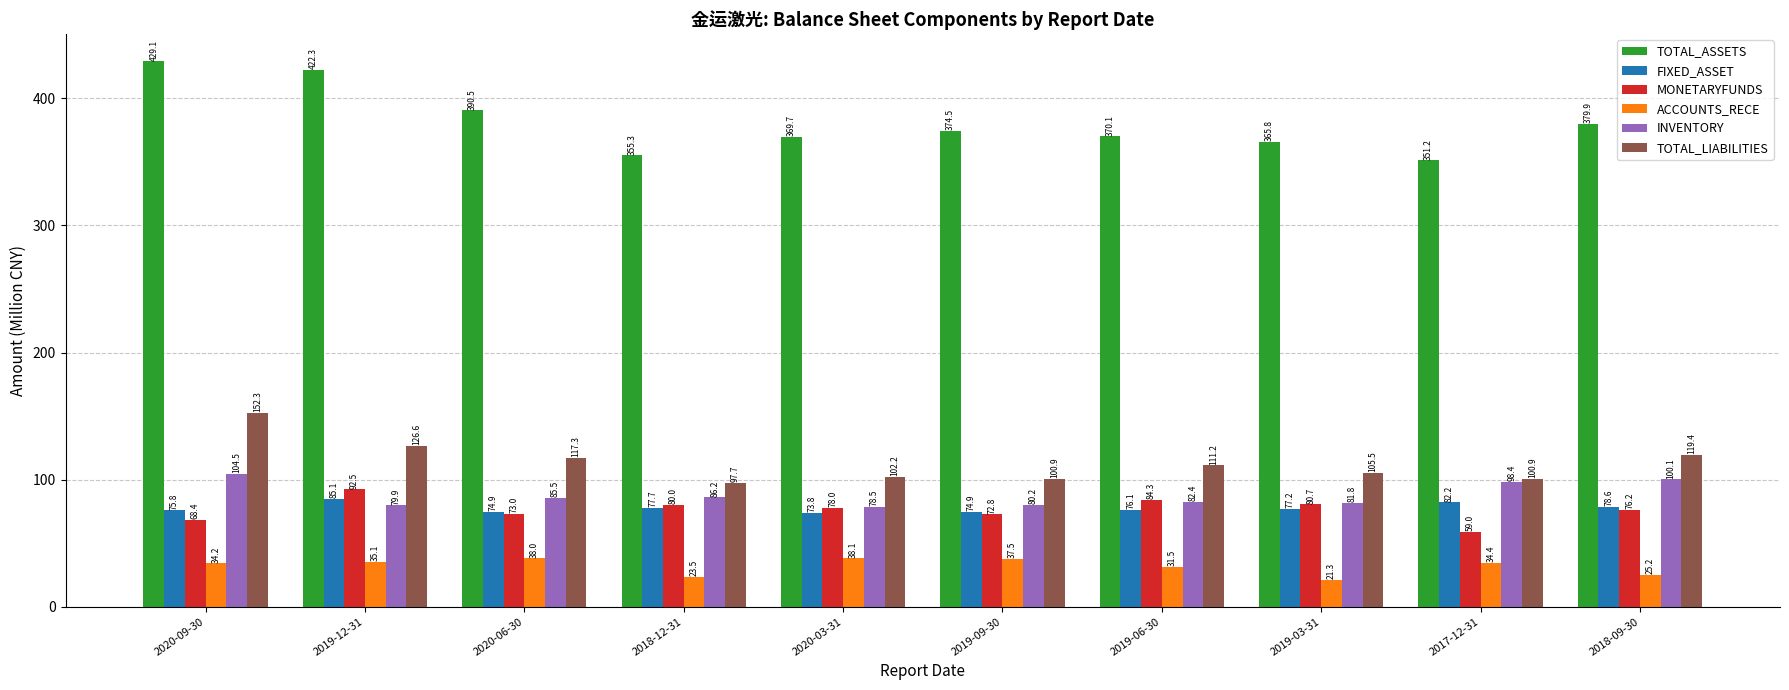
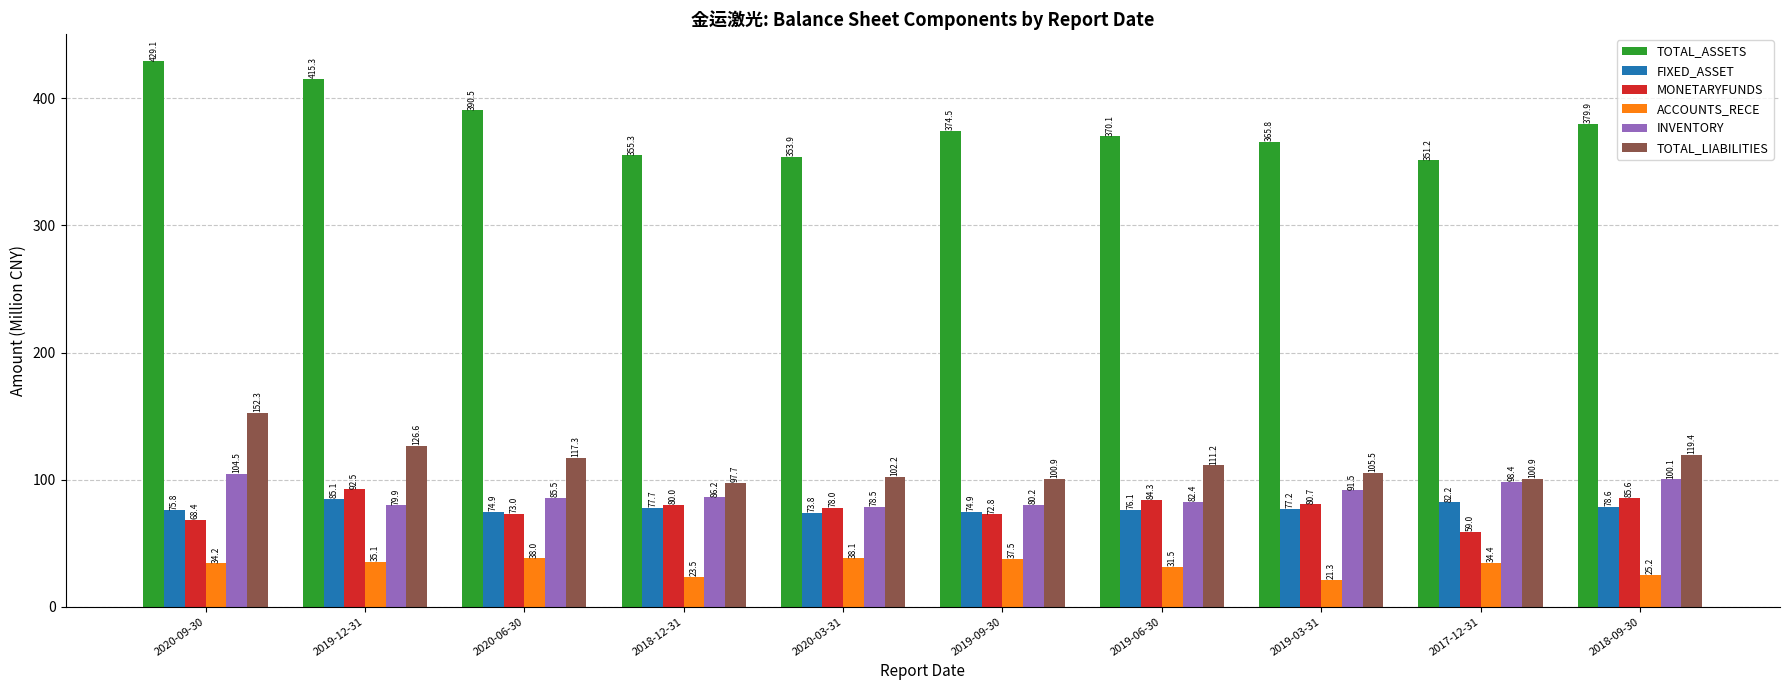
TOTAL_ASSETS, 2019-12-31: 422.3 -> 415.3
TOTAL_ASSETS, 2020-03-31: 369.7 -> 353.9
INVENTORY, 2019-03-31: 81.8 -> 91.5
MONETARYFUNDS, 2018-09-30: 76.2 -> 85.6
